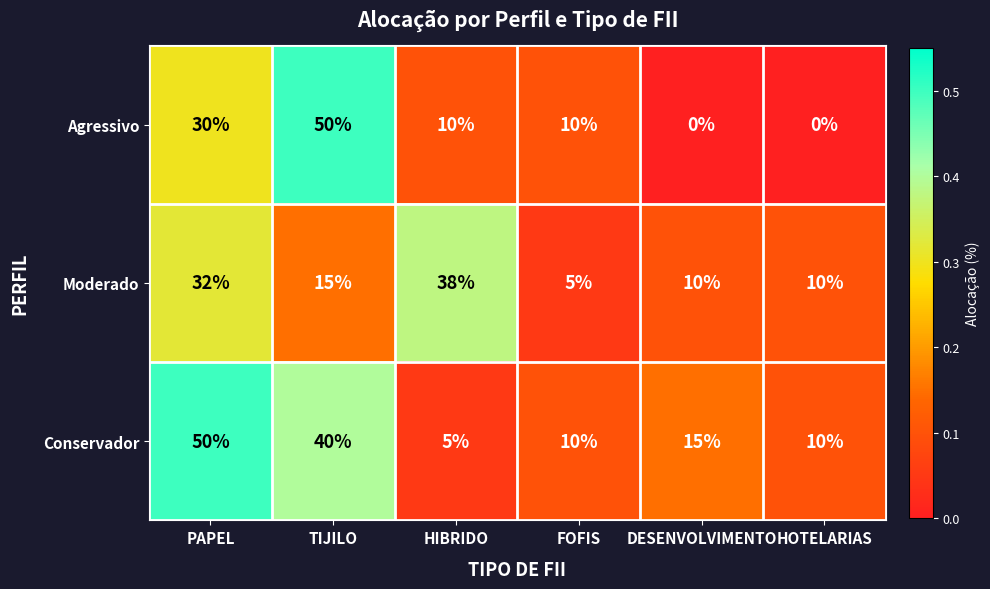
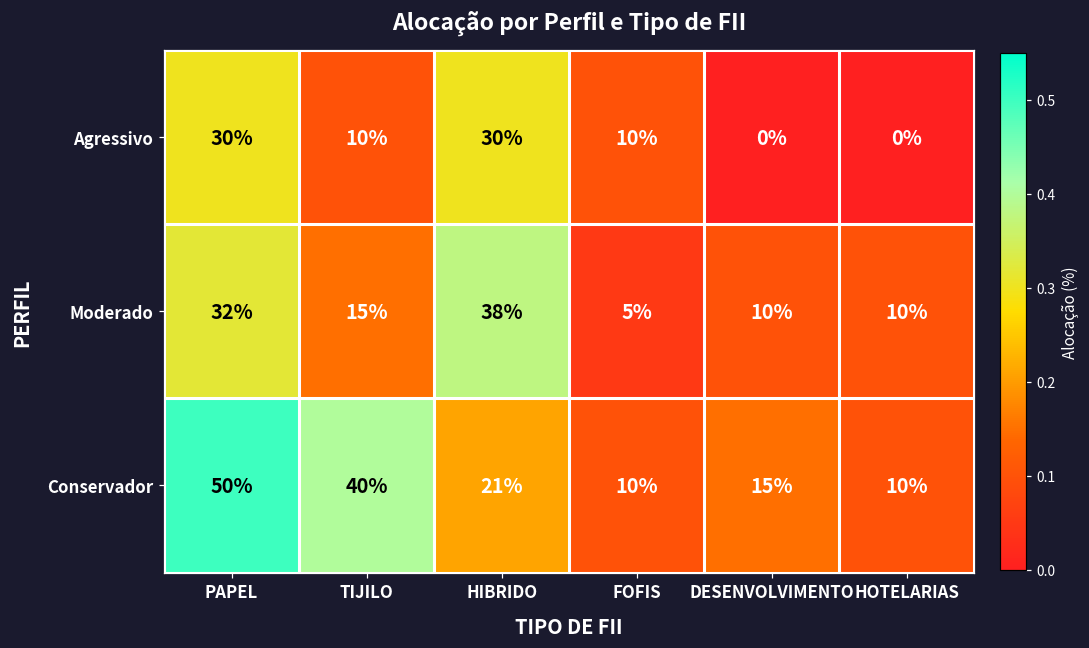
Agressivo, TIJILO: 50% -> 10%
Agressivo, HIBRIDO: 10% -> 30%
Conservador, HIBRIDO: 5% -> 21%
